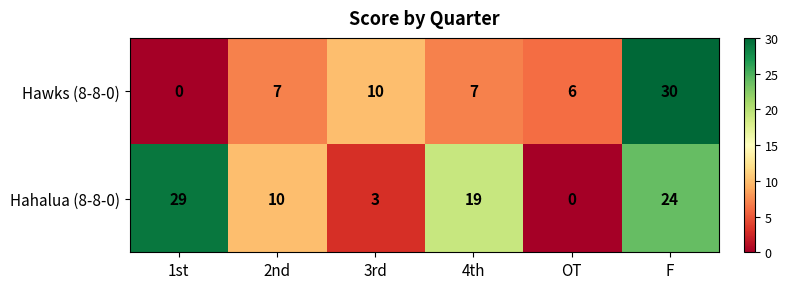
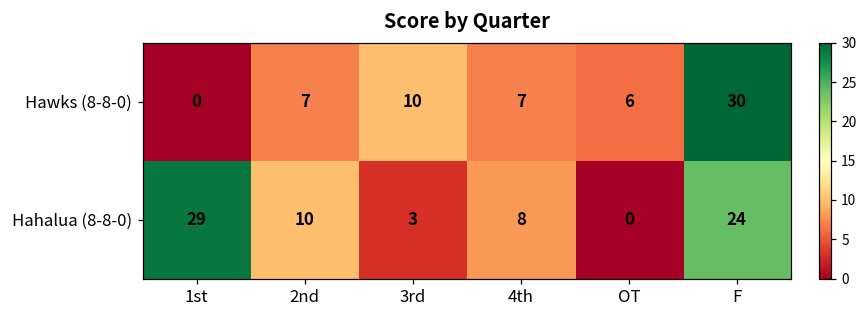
Hahalua (8-8-0), 4th: 19 -> 8
